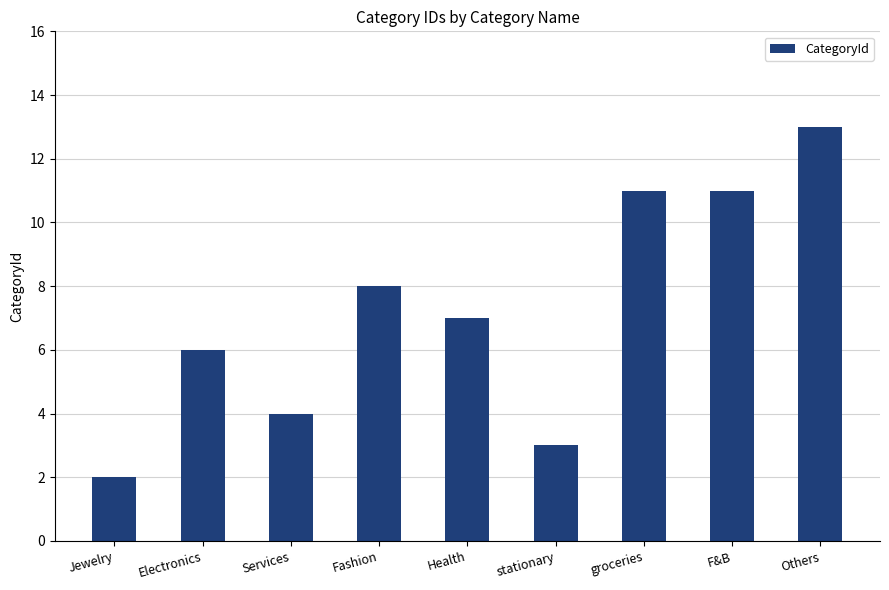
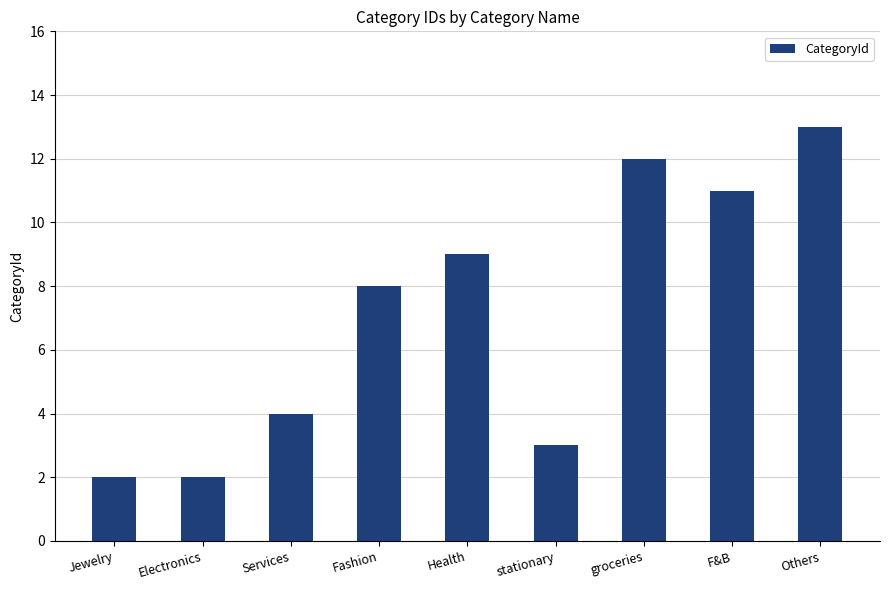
Electronics: 6 -> 2
Health: 7 -> 9
groceries: 11 -> 12
